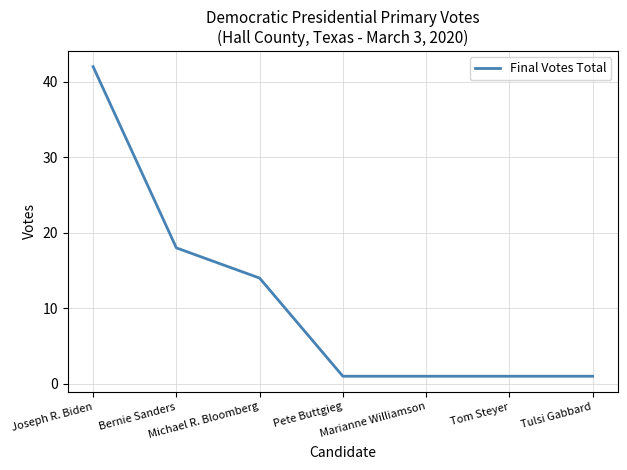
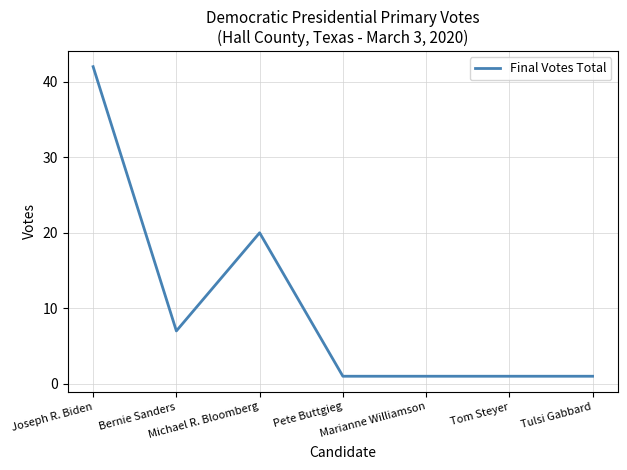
Bernie Sanders: 18 -> 7
Michael R. Bloomberg: 14 -> 20
